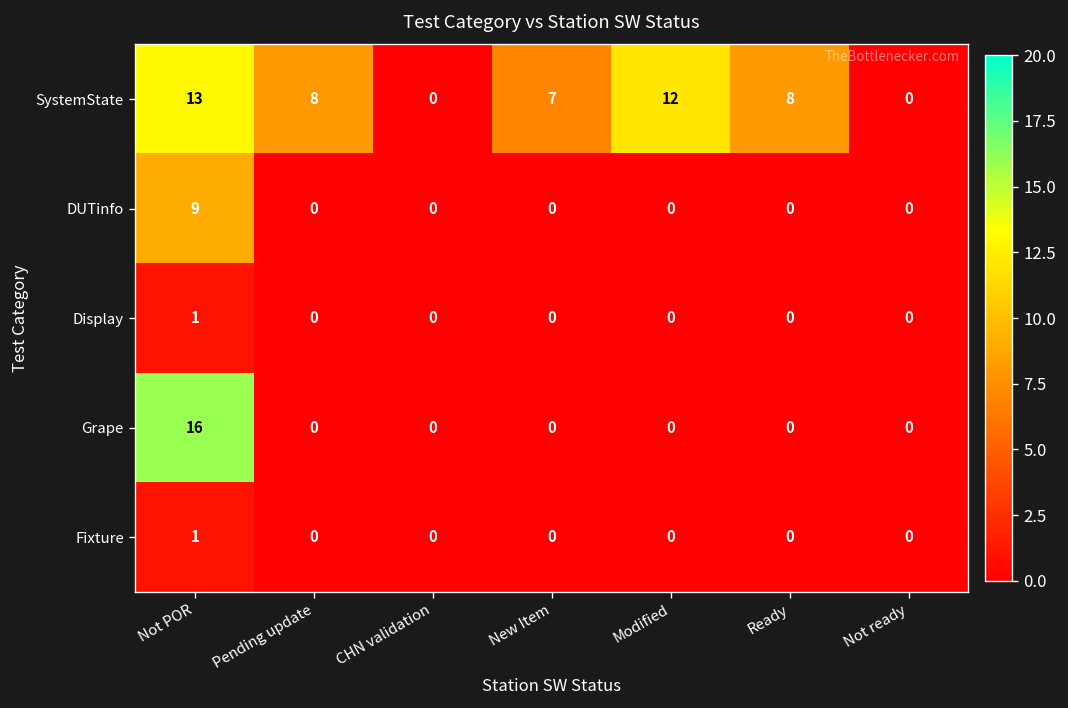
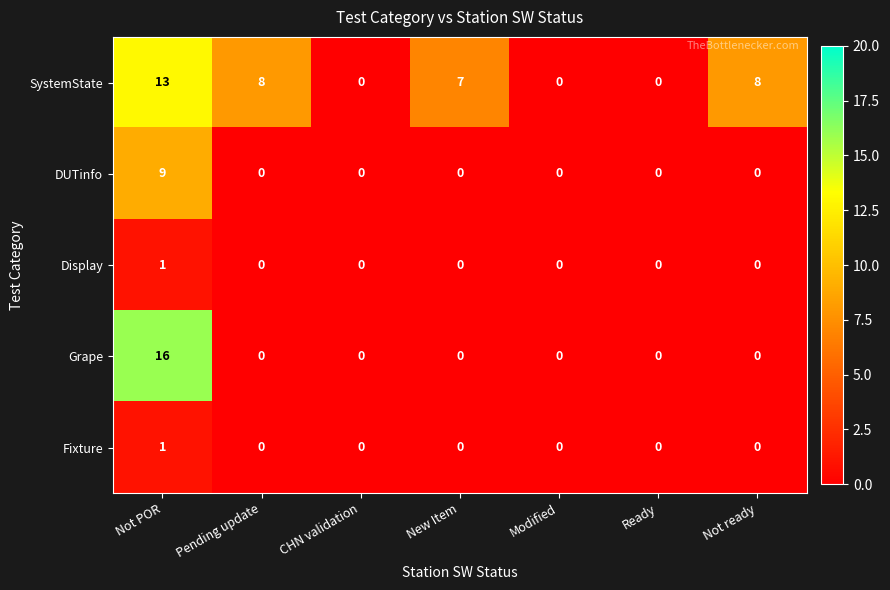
SystemState, Modified: 12 -> 0
SystemState, Ready: 8 -> 0
SystemState, Not ready: 0 -> 8
